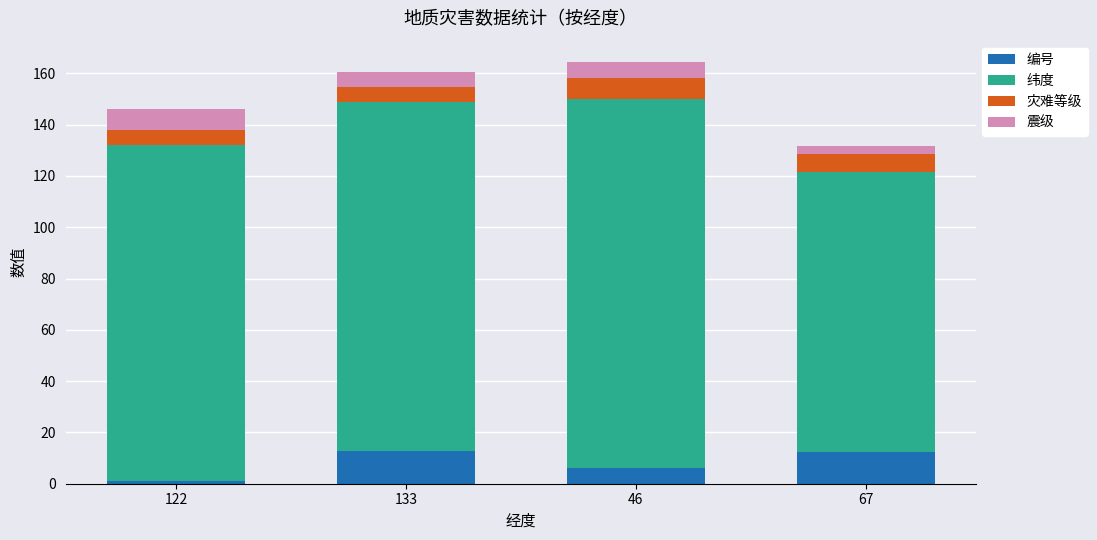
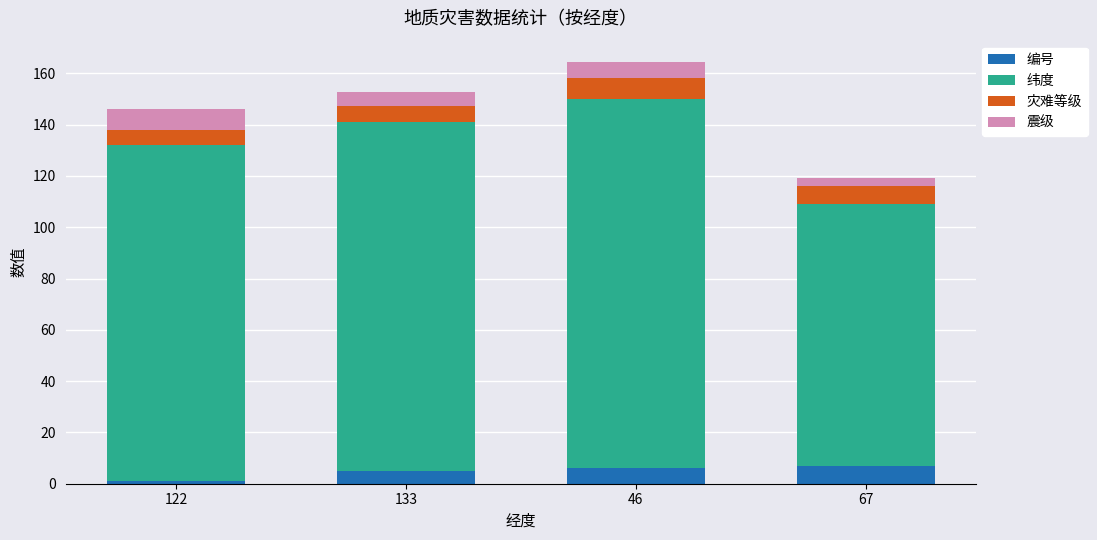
编号, 133: 13 -> 5
编号, 67: 13 -> 7
纬度, 67: 109 -> 102
